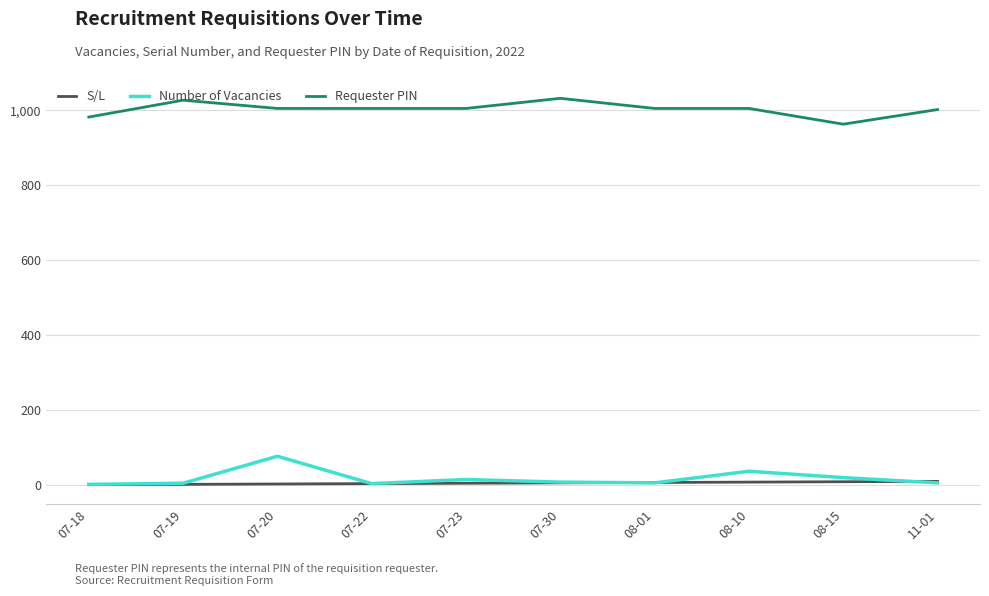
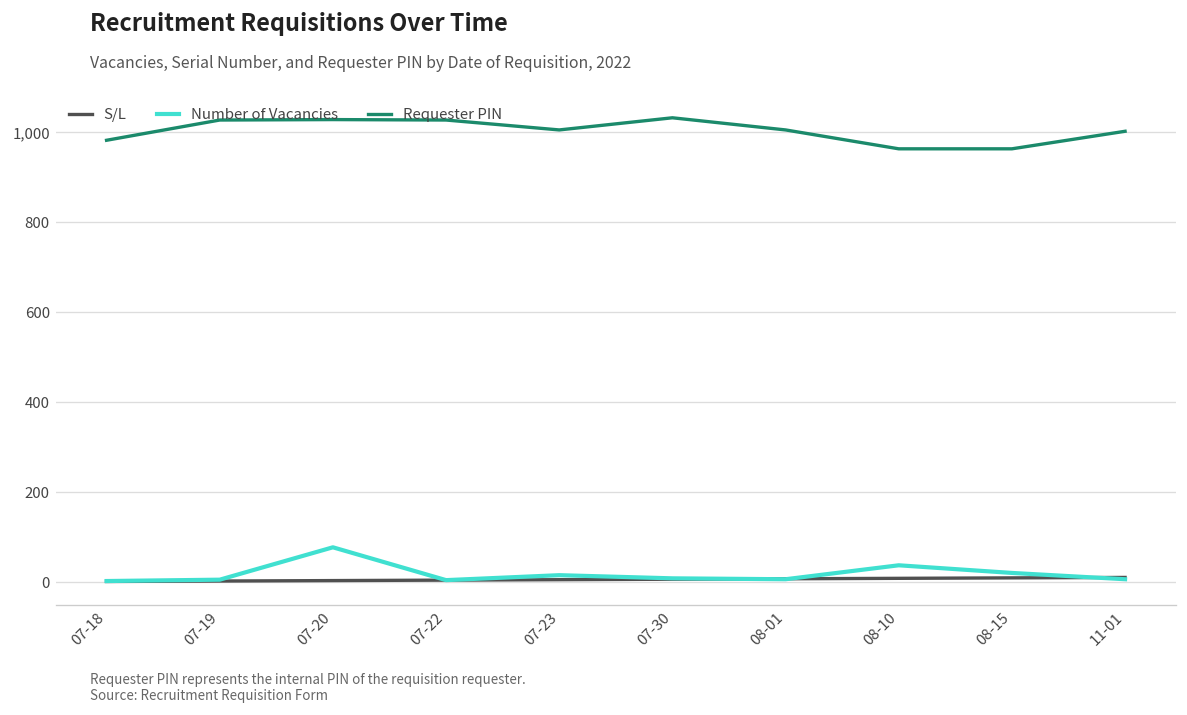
Requester PIN, 07-20: 1,010 -> 1,030
Requester PIN, 07-22: 1,010 -> 1,030
Requester PIN, 08-10: 1,010 -> 960
